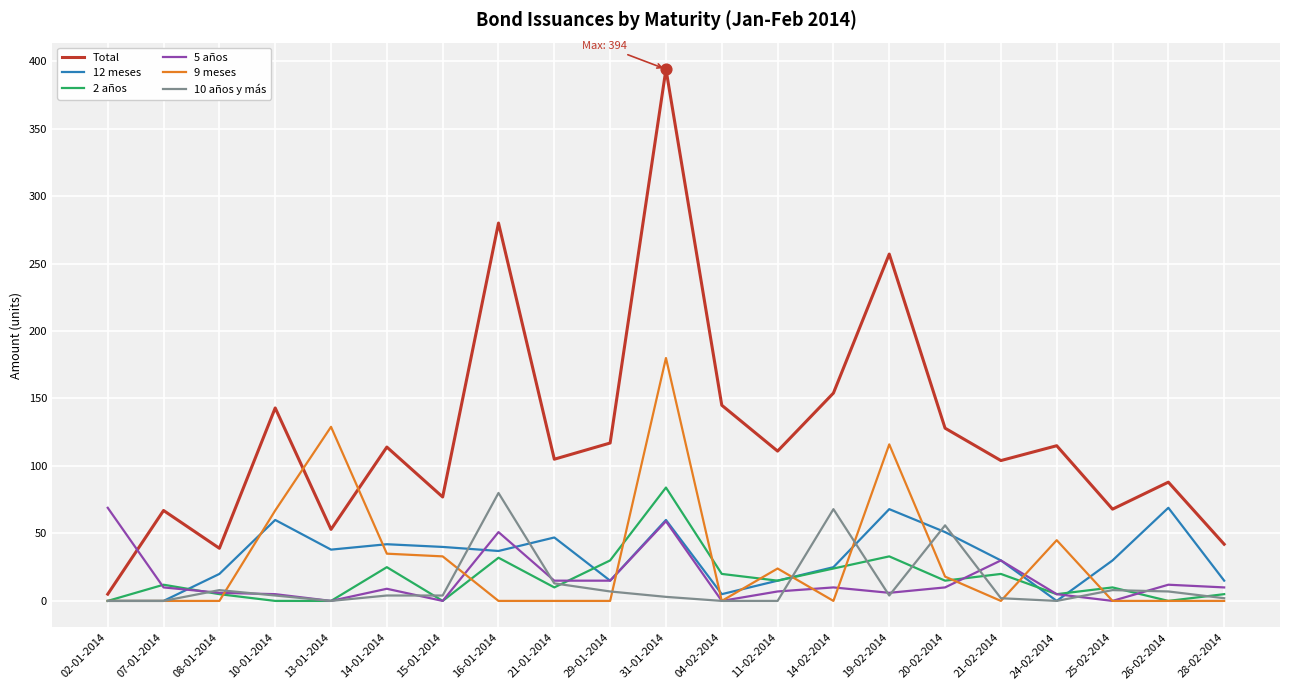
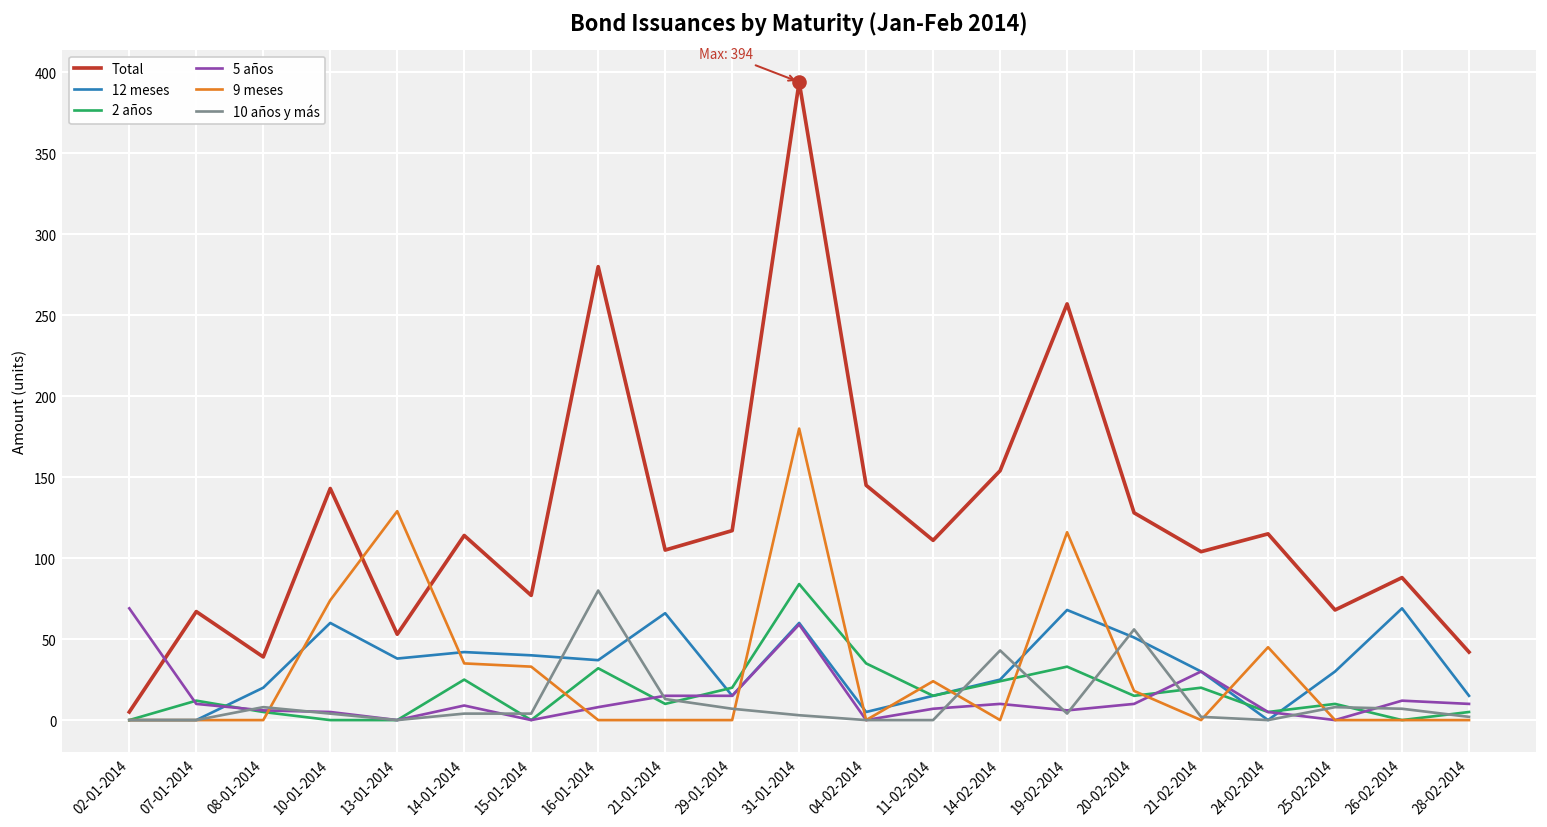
9 meses, 10-01-2014: 67 -> 74
5 años, 16-01-2014: 51 -> 8
12 meses, 21-01-2014: 47 -> 66
2 años, 29-01-2014: 30 -> 20
2 años, 04-02-2014: 20 -> 35
10 años y más, 14-02-2014: 68 -> 43
